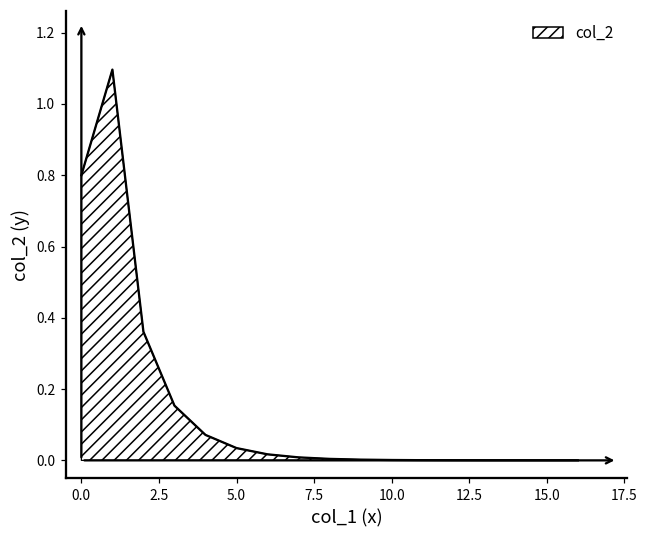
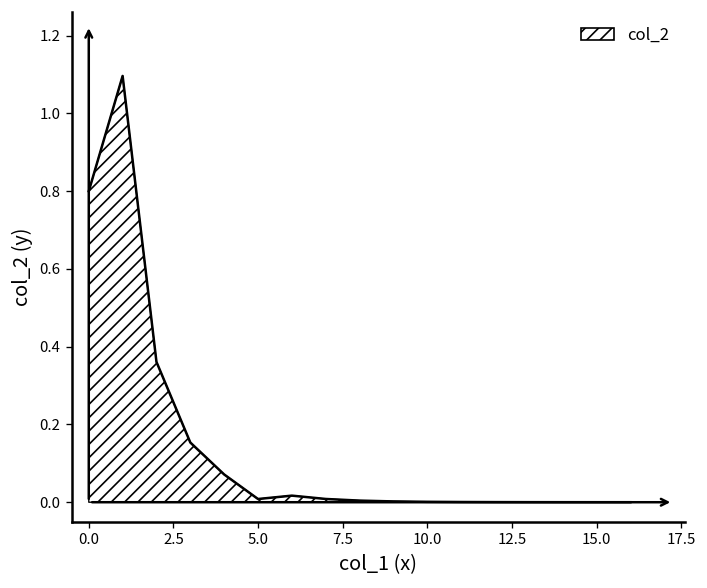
5.0: 0.03 -> 0.01
